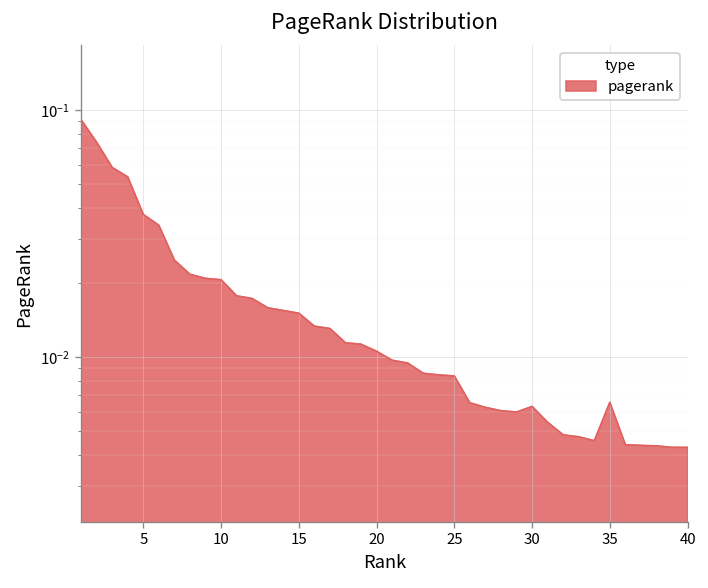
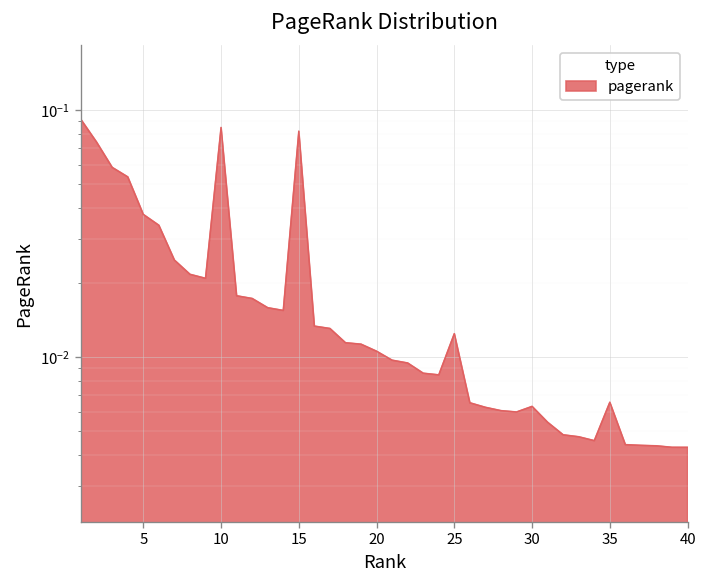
10: 0.021 -> 0.085
15: 0.015 -> 0.082
25: 0.0084 -> 0.012
